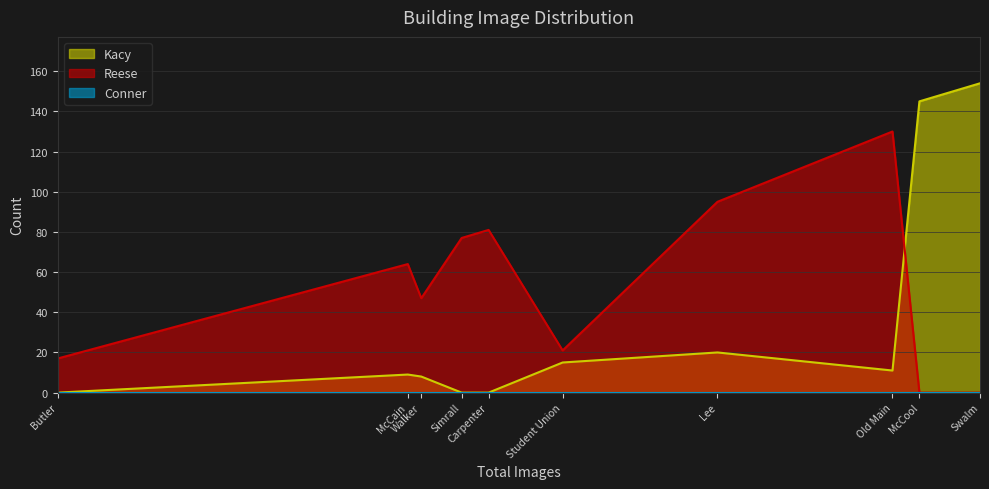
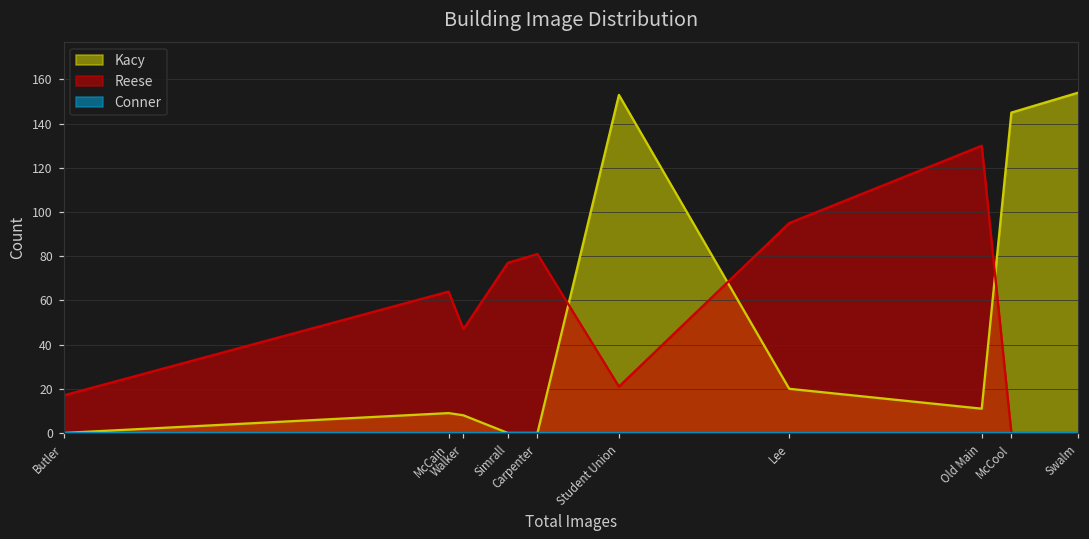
Kacy, Student Union: 15 -> 153
